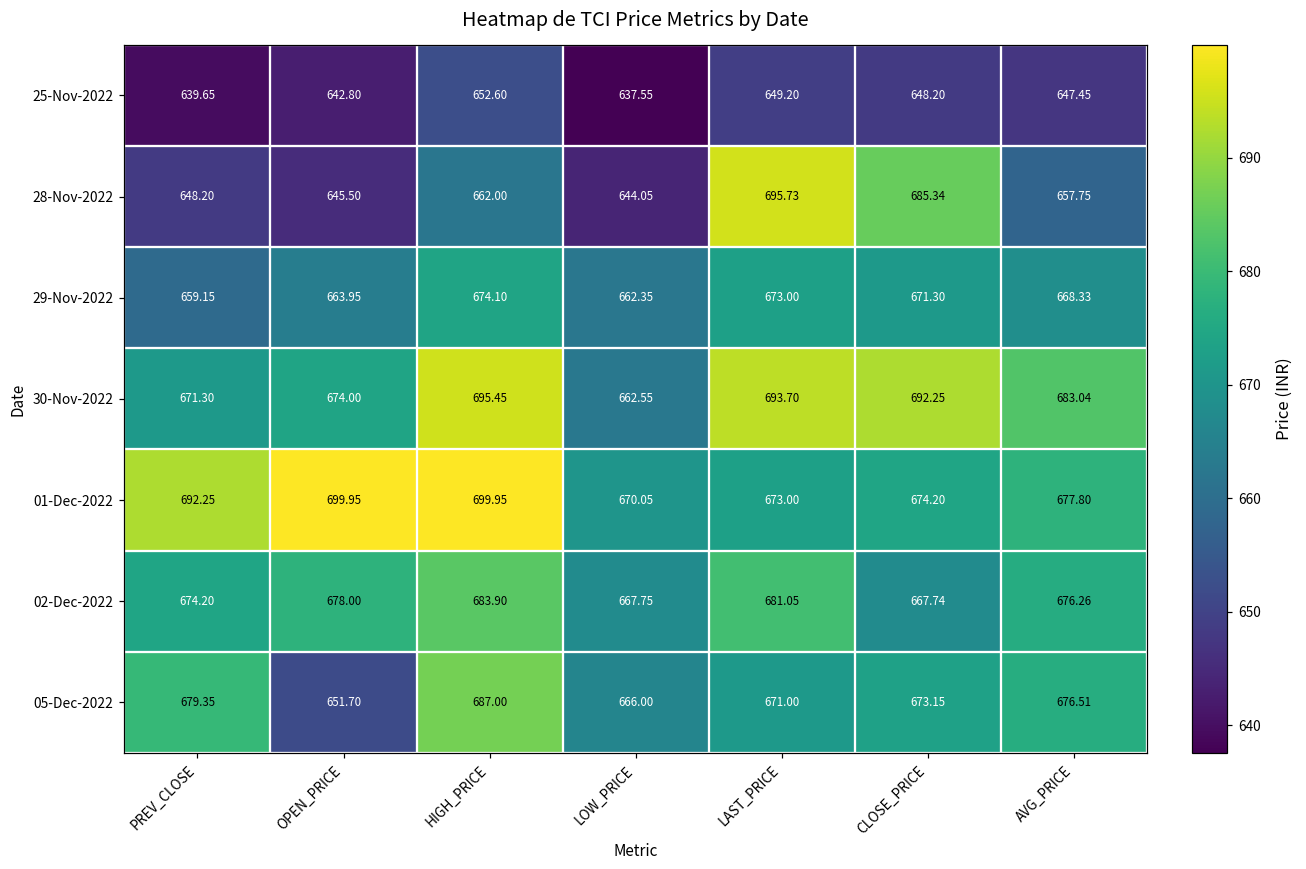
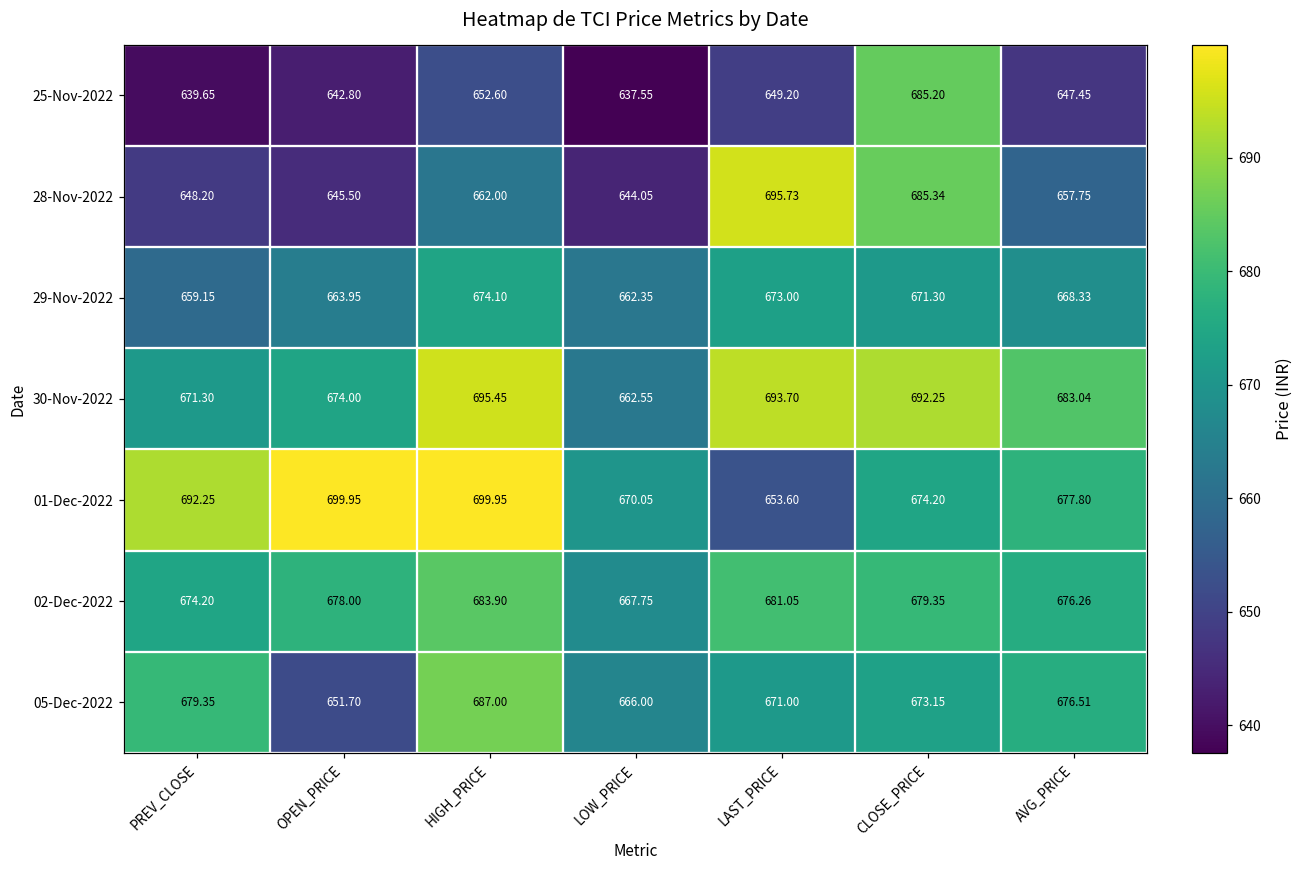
25-Nov-2022, CLOSE_PRICE: 648.20 -> 685.20
01-Dec-2022, LAST_PRICE: 673.00 -> 653.60
02-Dec-2022, CLOSE_PRICE: 667.74 -> 679.35
